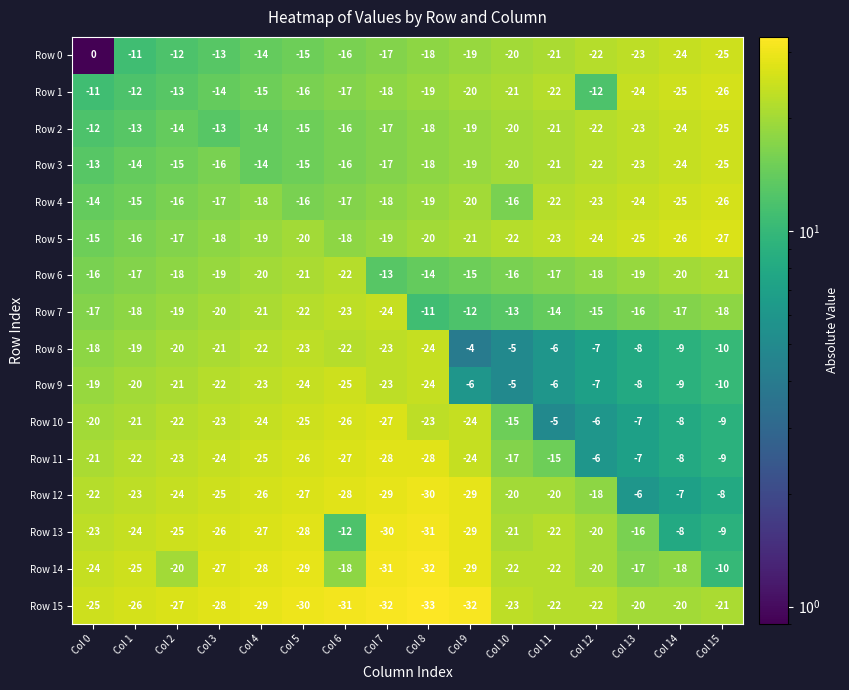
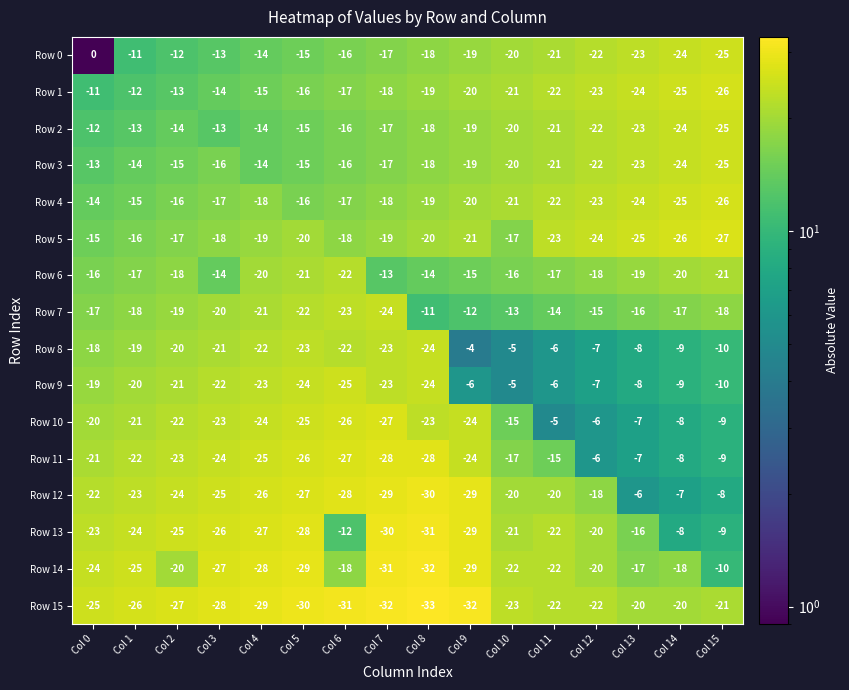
Row 1, Col 12: -12 -> -23
Row 4, Col 10: -16 -> -21
Row 5, Col 10: -22 -> -17
Row 6, Col 3: -19 -> -14
